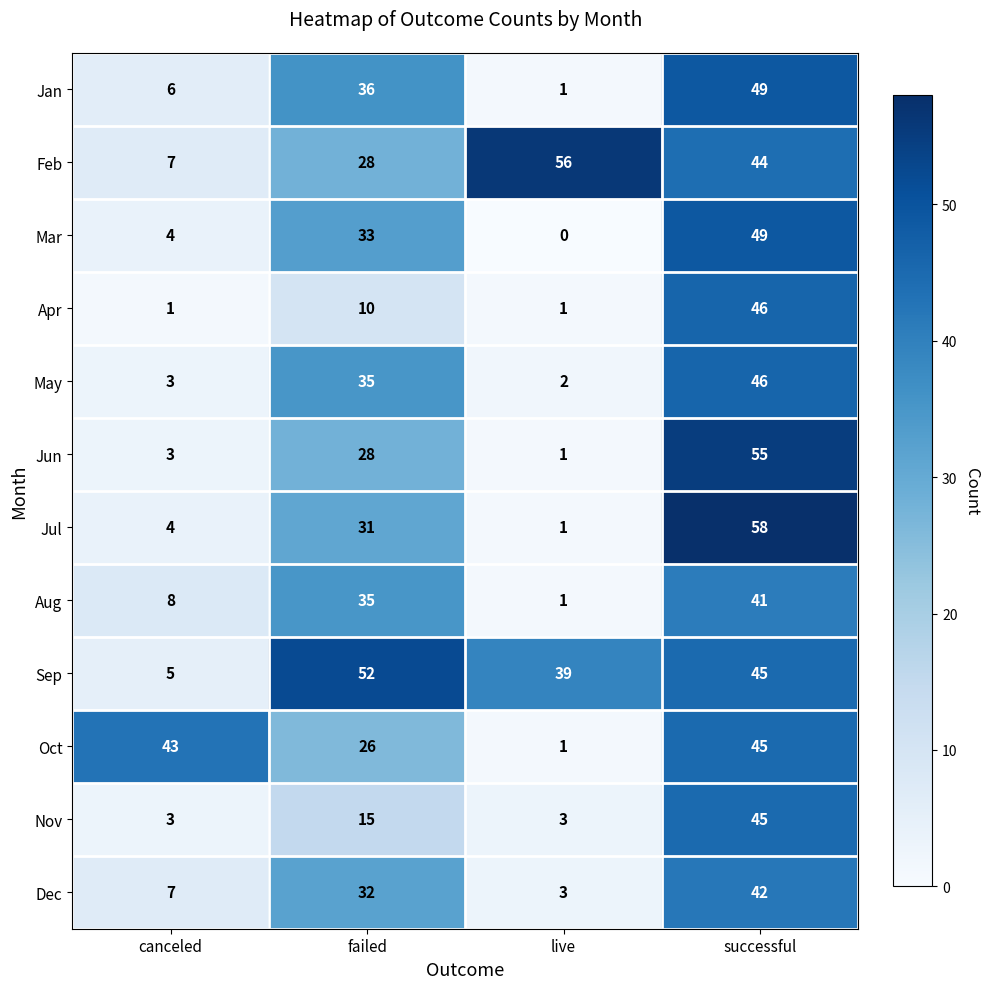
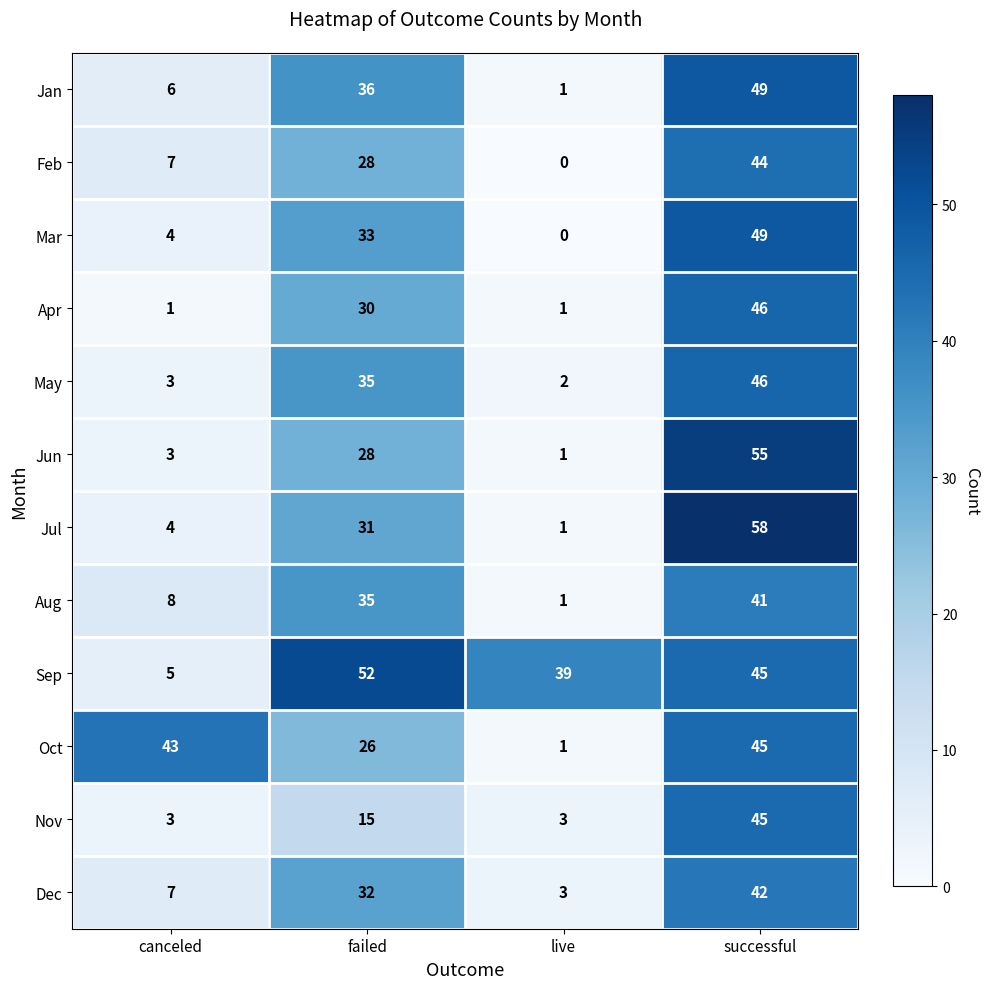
Feb, live: 56 -> 0
Apr, failed: 10 -> 30
